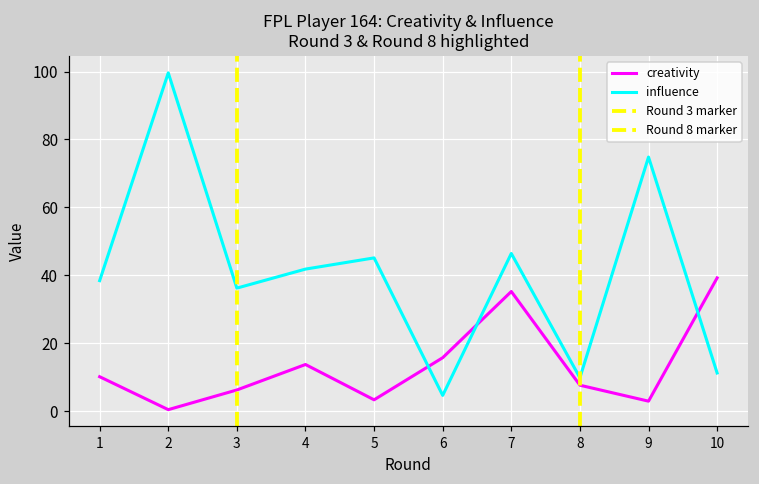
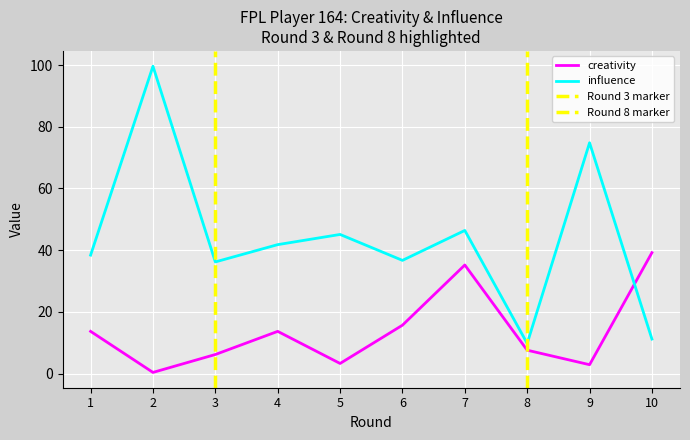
creativity, 1: 10 -> 14
influence, 6: 5 -> 37
